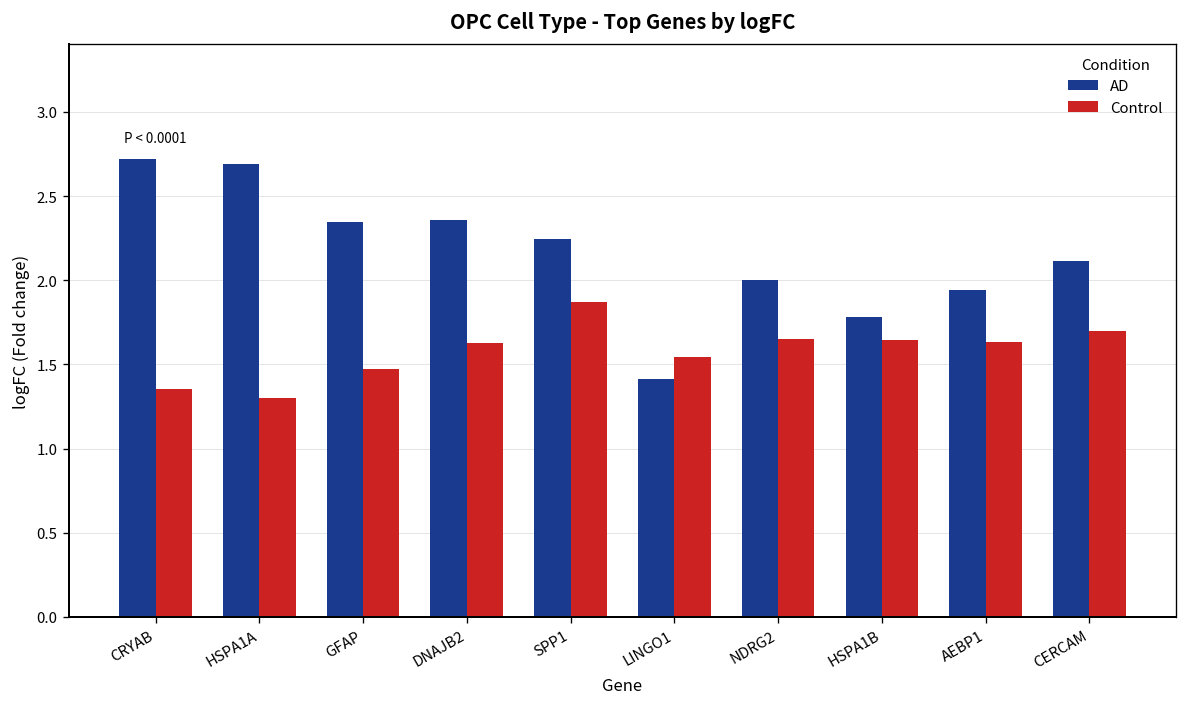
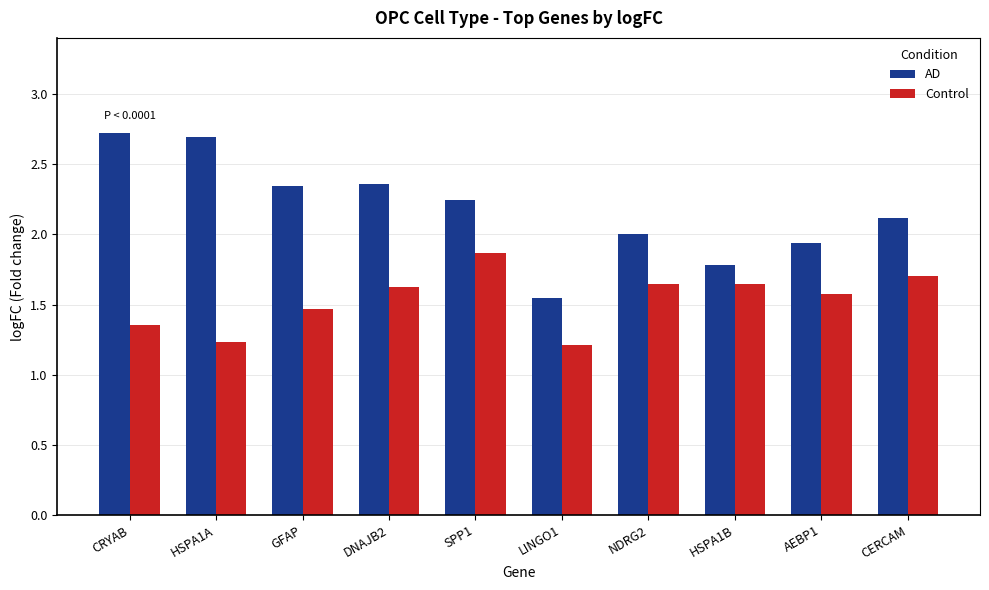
Control, HSPA1A: 1.30 -> 1.24
AD, LINGO1: 1.41 -> 1.55
Control, LINGO1: 1.55 -> 1.22
Control, AEBP1: 1.63 -> 1.57
